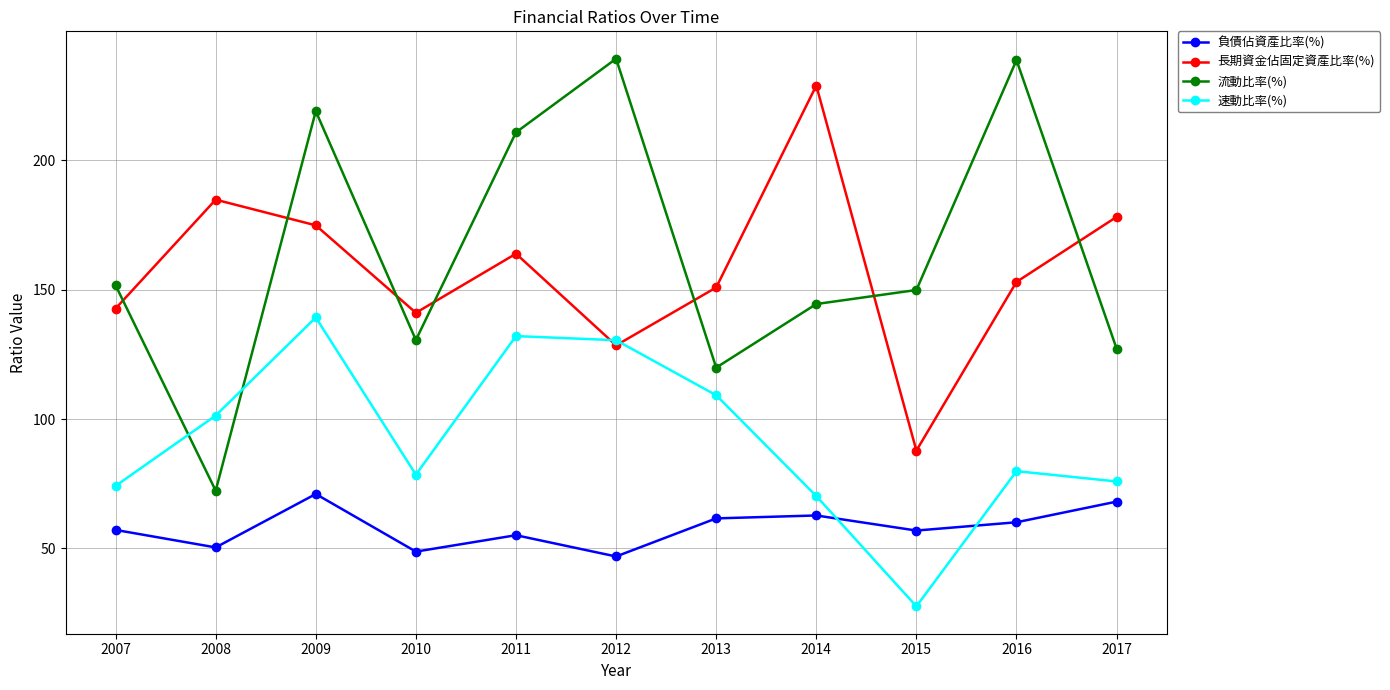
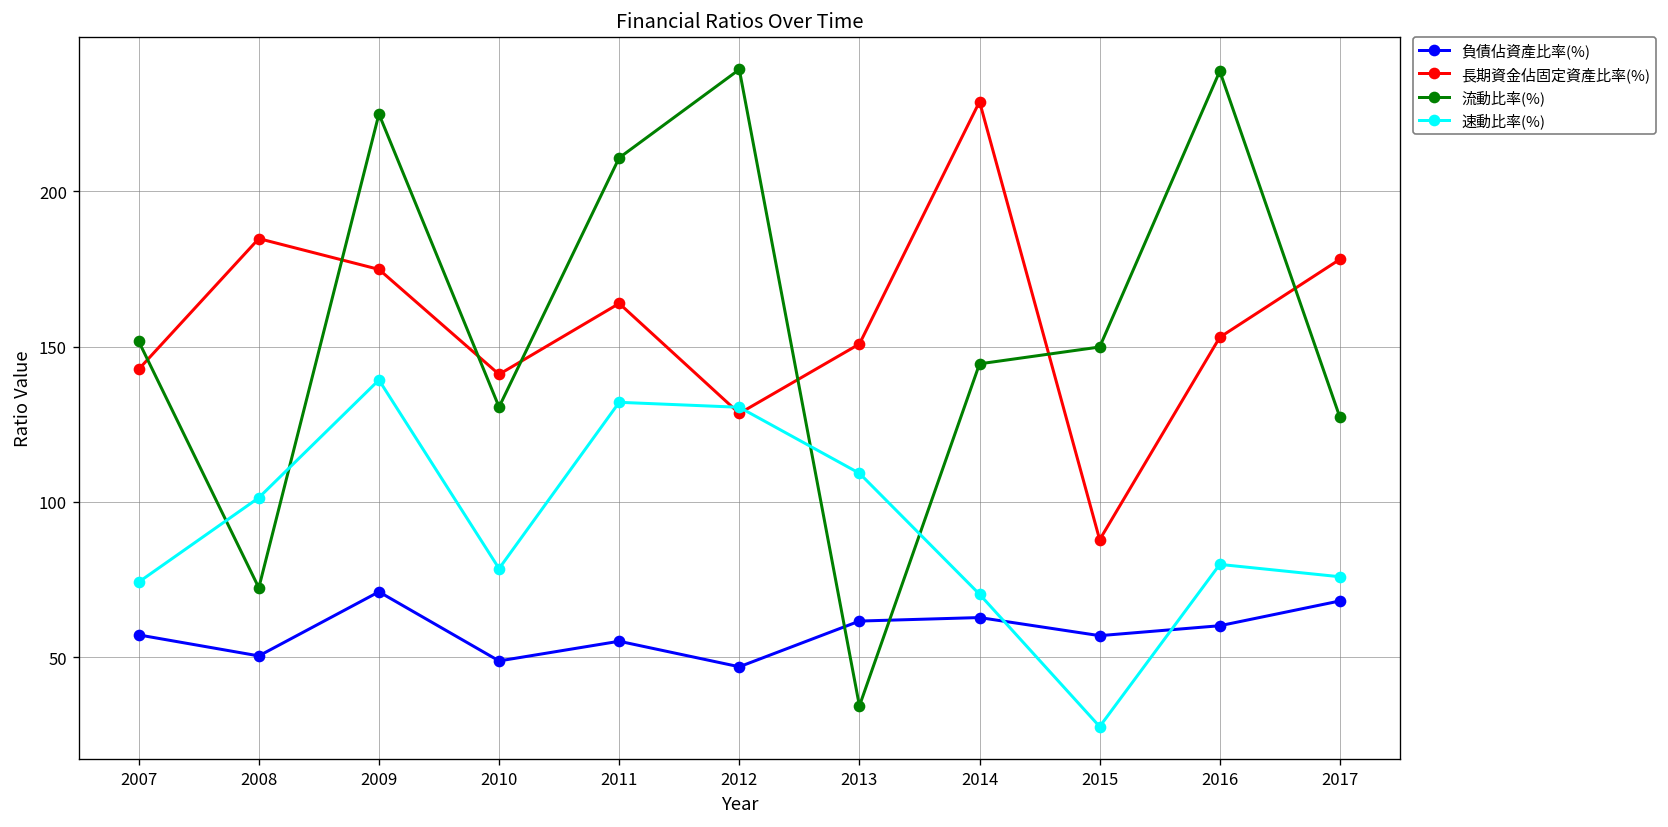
流動比率(%), 2009: 219 -> 225
流動比率(%), 2013: 120 -> 34
